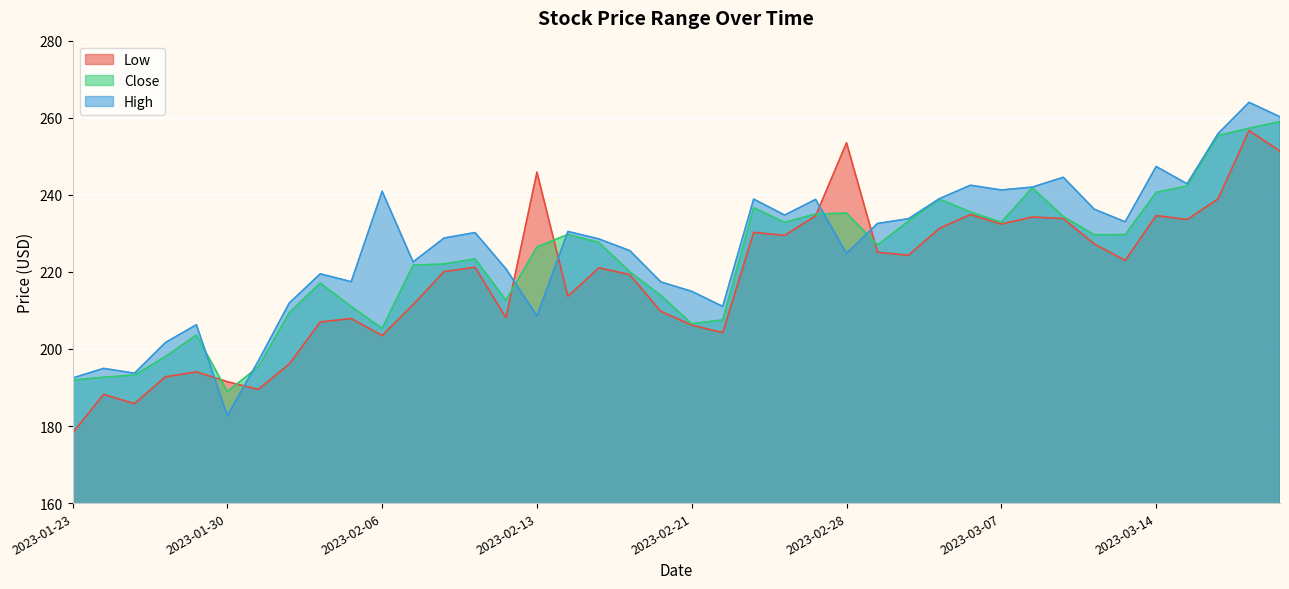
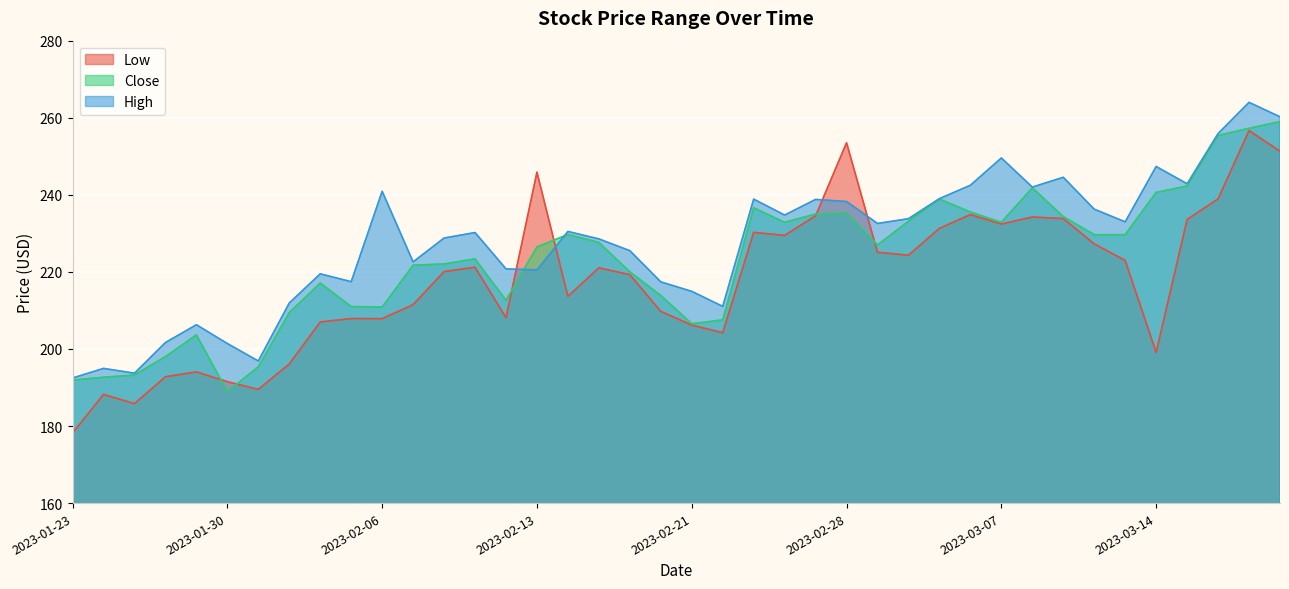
High, 2023-01-30: 183 -> 201
Low, 2023-02-06: 203 -> 208
Close, 2023-02-06: 205 -> 211
High, 2023-02-13: 209 -> 220
High, 2023-02-28: 225 -> 238
High, 2023-03-07: 241 -> 250
Low, 2023-03-14: 235 -> 199
